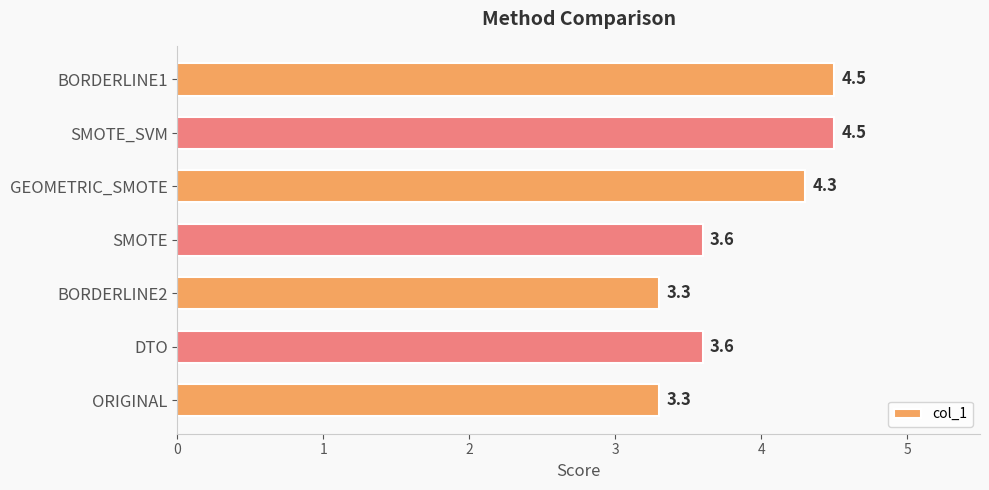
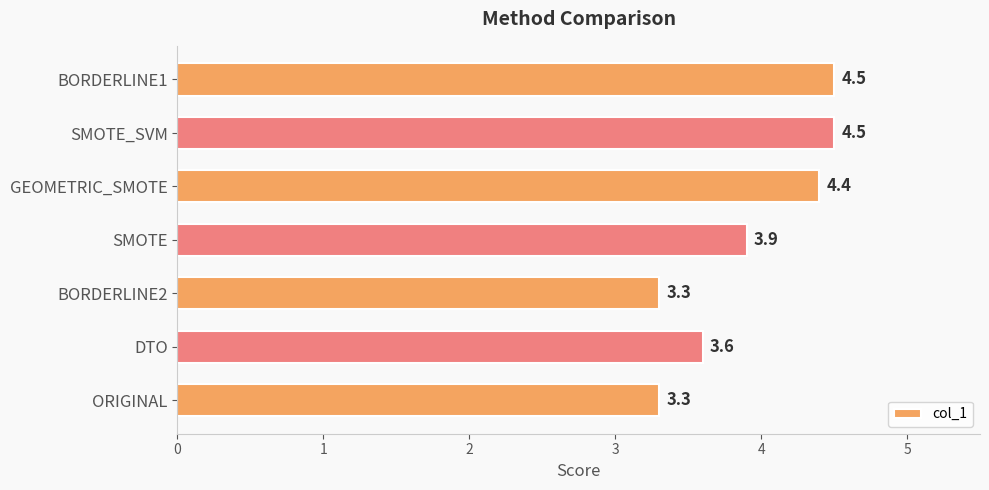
GEOMETRIC_SMOTE: 4.3 -> 4.4
SMOTE: 3.6 -> 3.9
